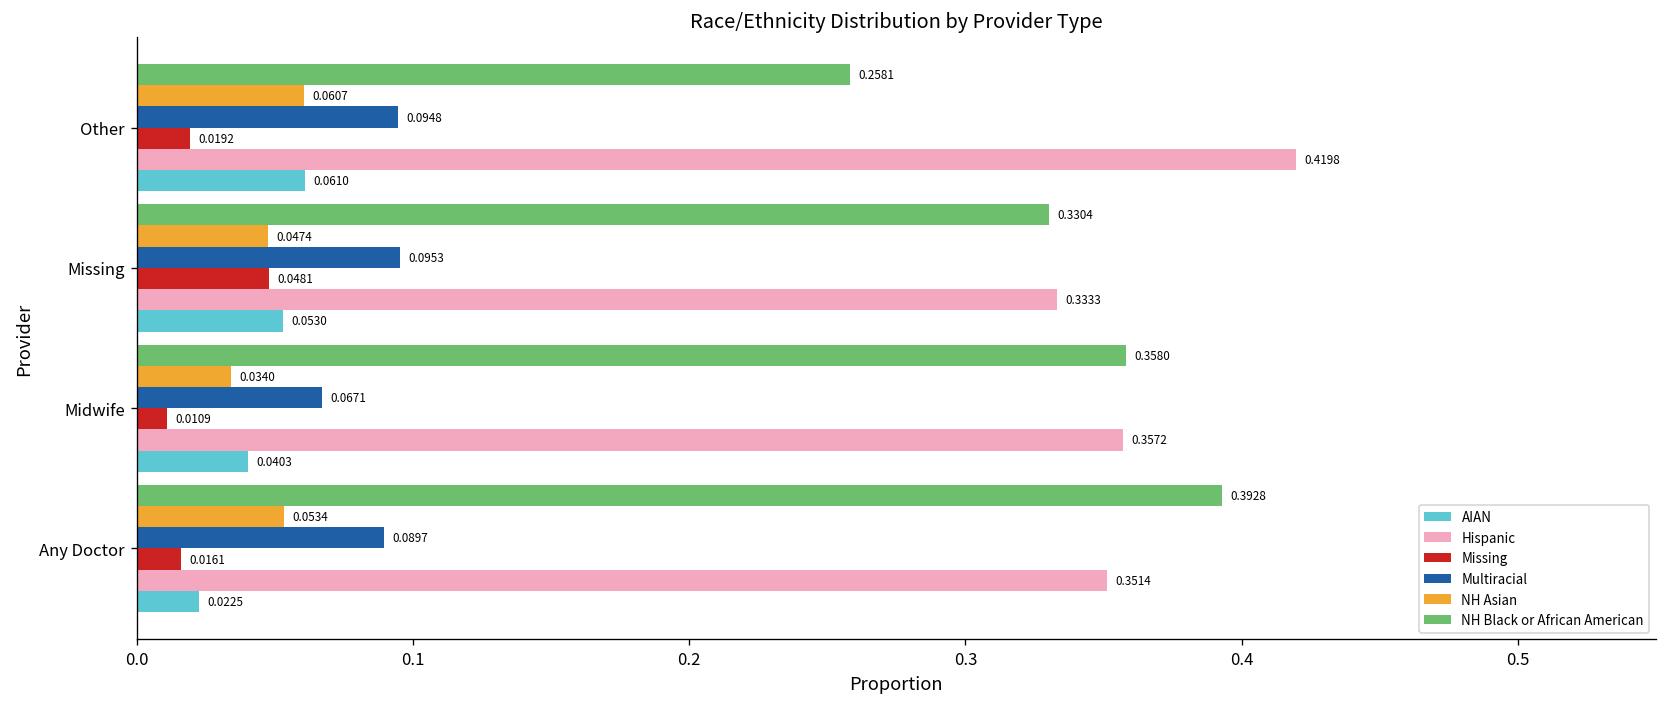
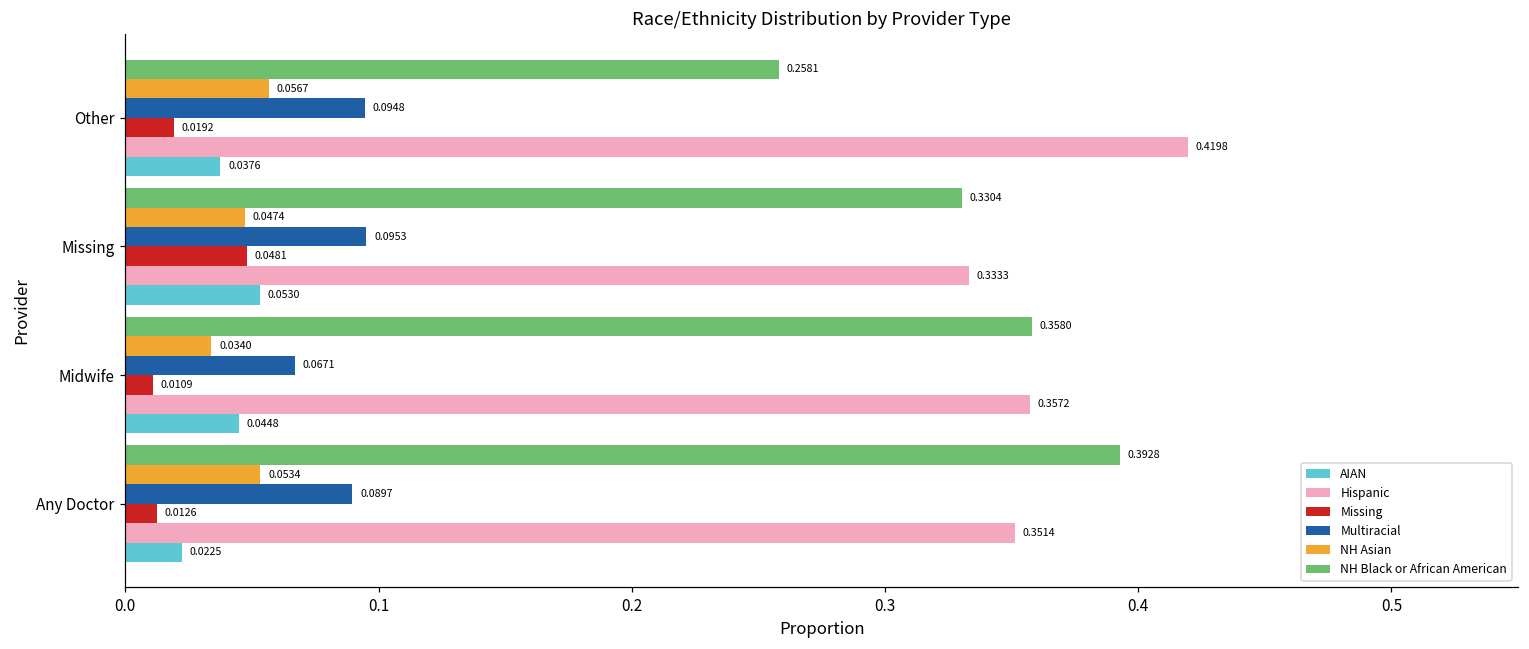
NH Asian, Other: 0.0607 -> 0.0567
AIAN, Other: 0.0610 -> 0.0376
AIAN, Midwife: 0.0403 -> 0.0448
Missing, Any Doctor: 0.0161 -> 0.0126
